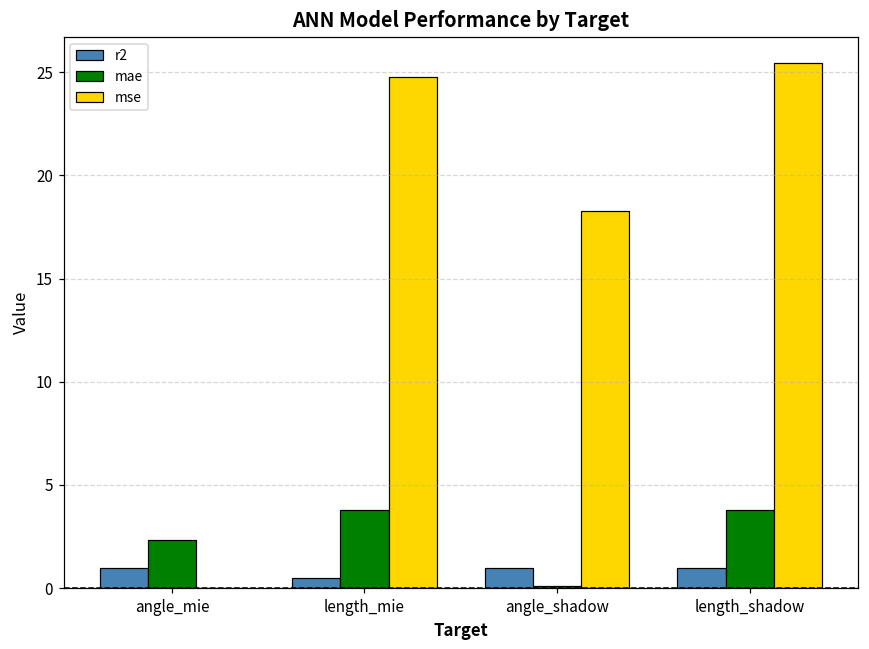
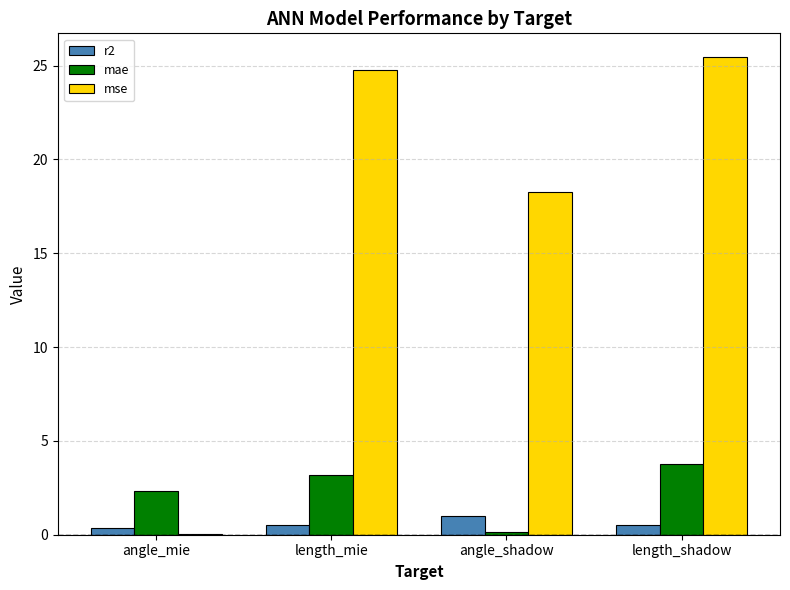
r2, angle_mie: 1.0 -> 0.4
mae, length_mie: 3.8 -> 3.2
r2, length_shadow: 1.0 -> 0.5
